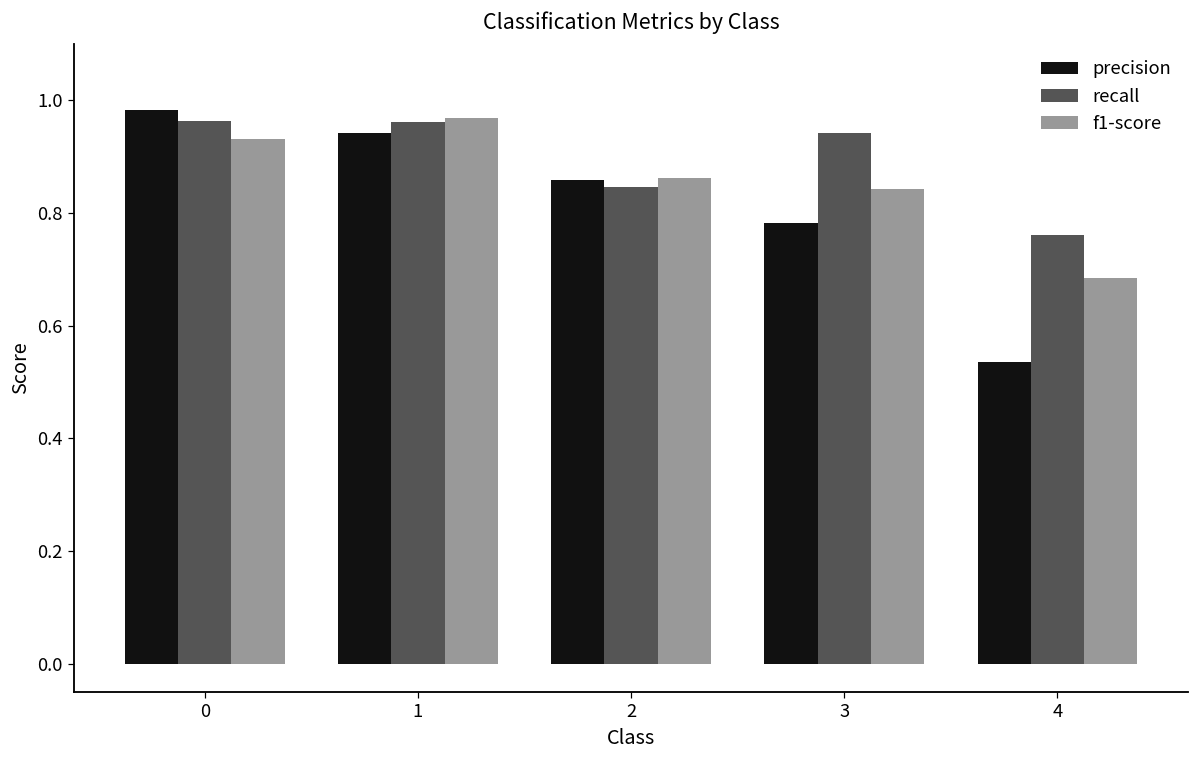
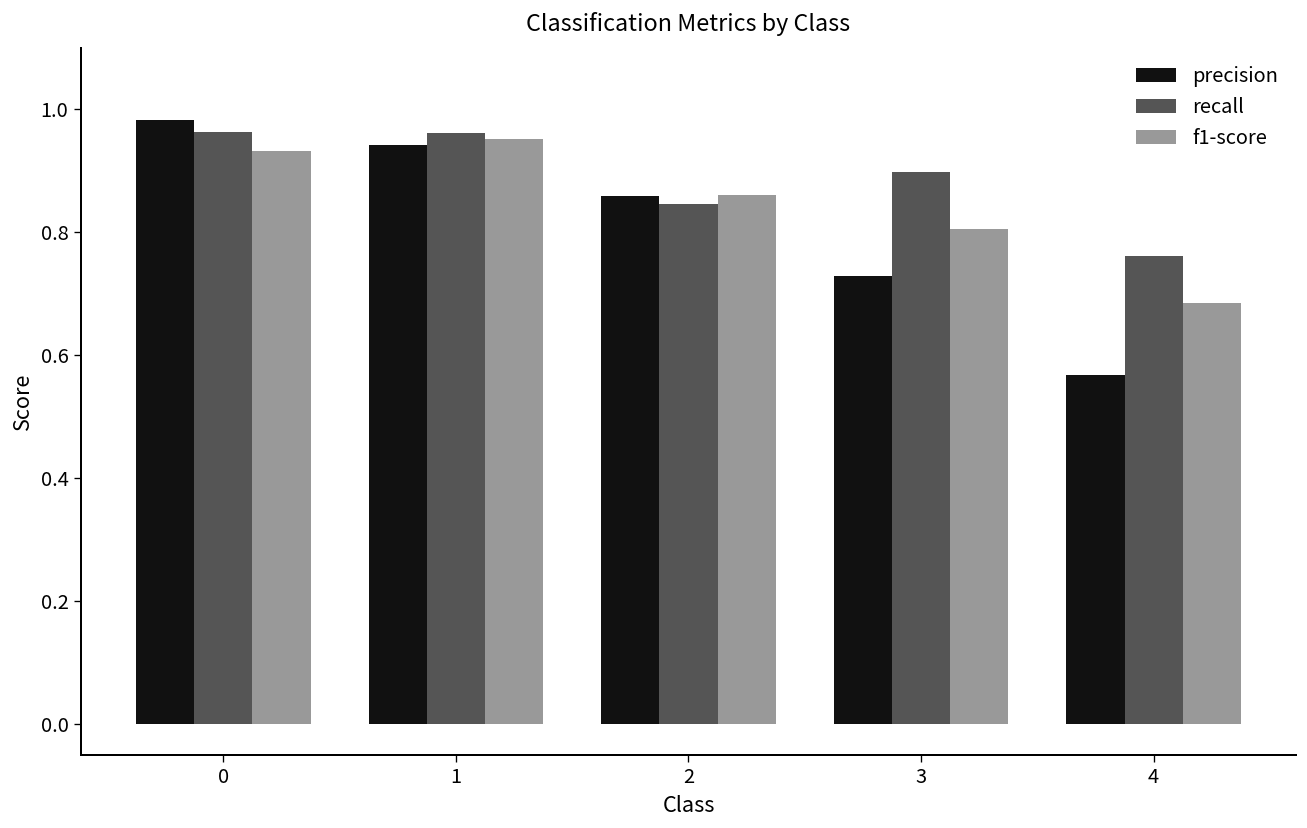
f1-score, 1: 0.97 -> 0.95
precision, 3: 0.78 -> 0.73
recall, 3: 0.94 -> 0.90
f1-score, 3: 0.84 -> 0.80
precision, 4: 0.54 -> 0.57
